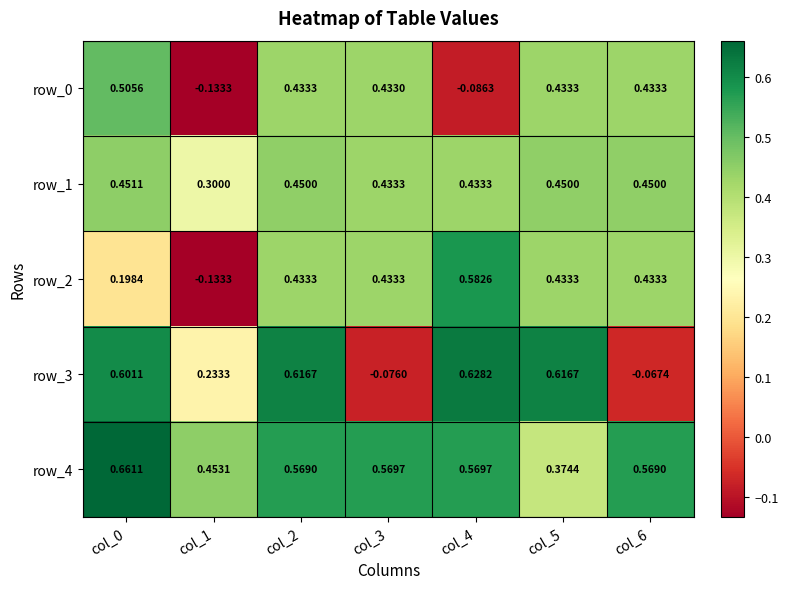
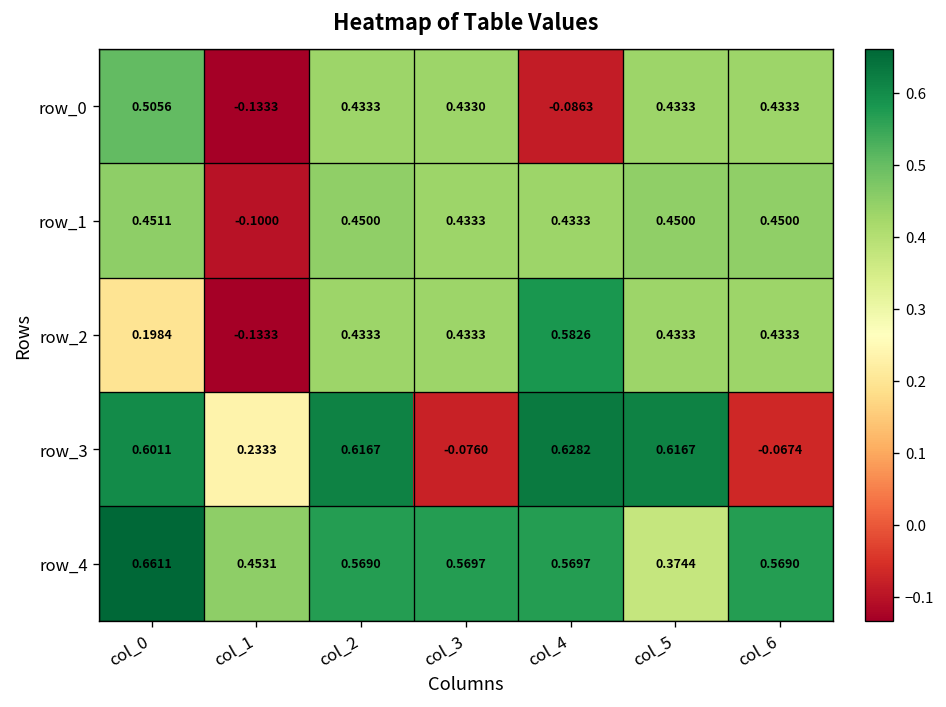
row_1, col_1: 0.3000 -> -0.1000
